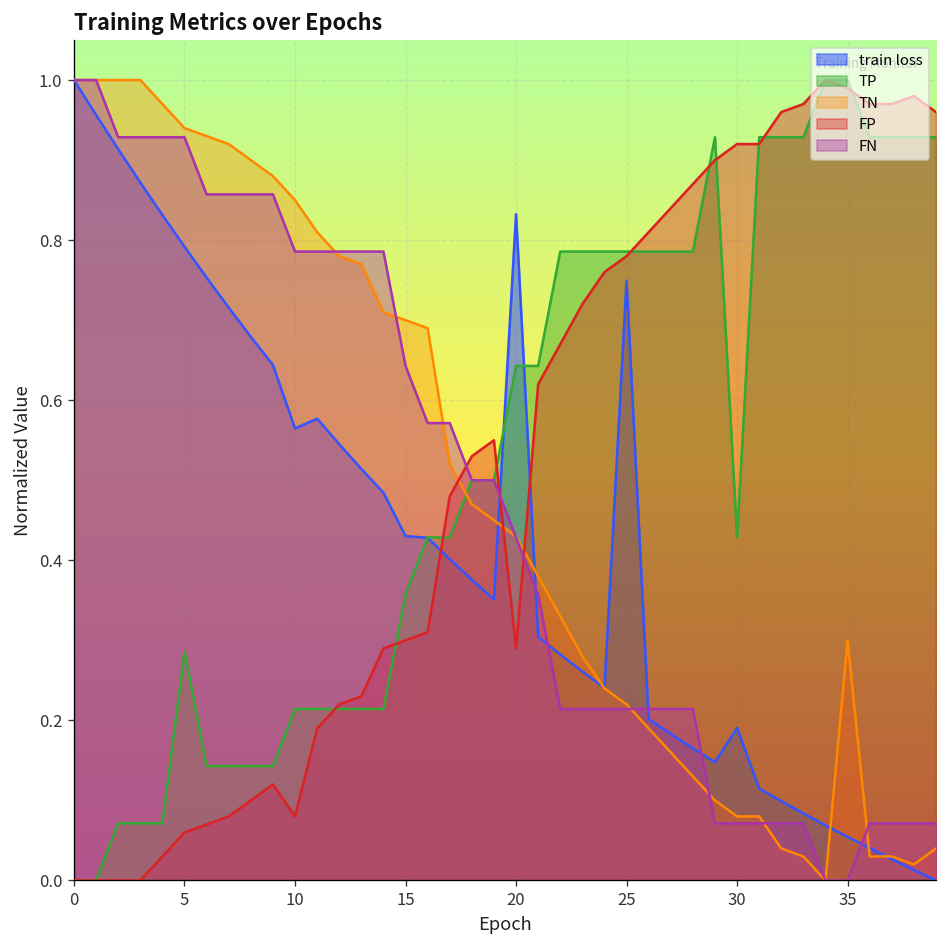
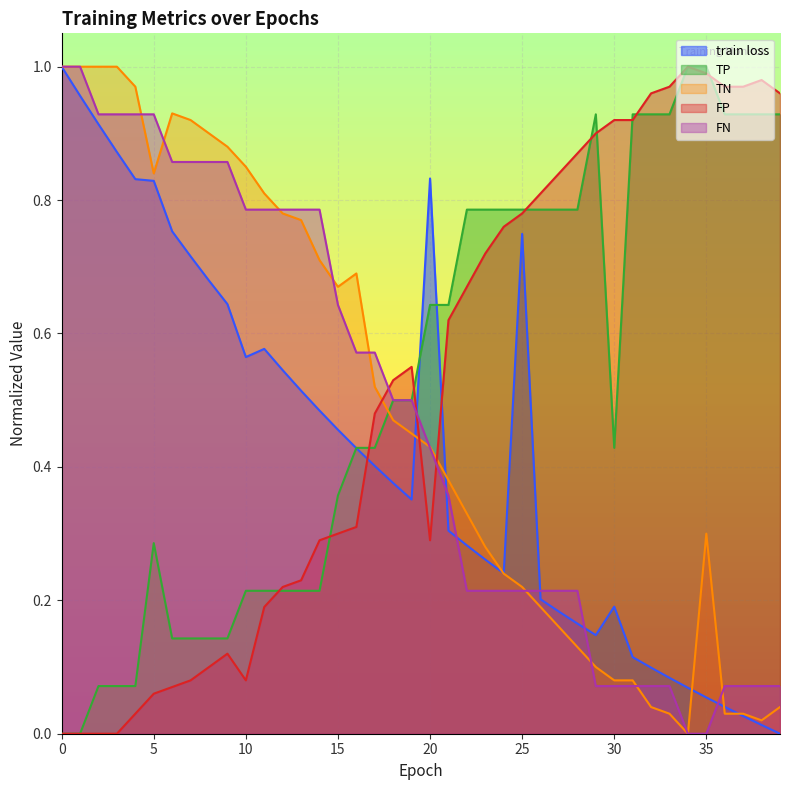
train loss, 5: 0.79 -> 0.83
TN, 5: 0.94 -> 0.84
train loss, 15: 0.43 -> 0.46
TN, 15: 0.70 -> 0.67
